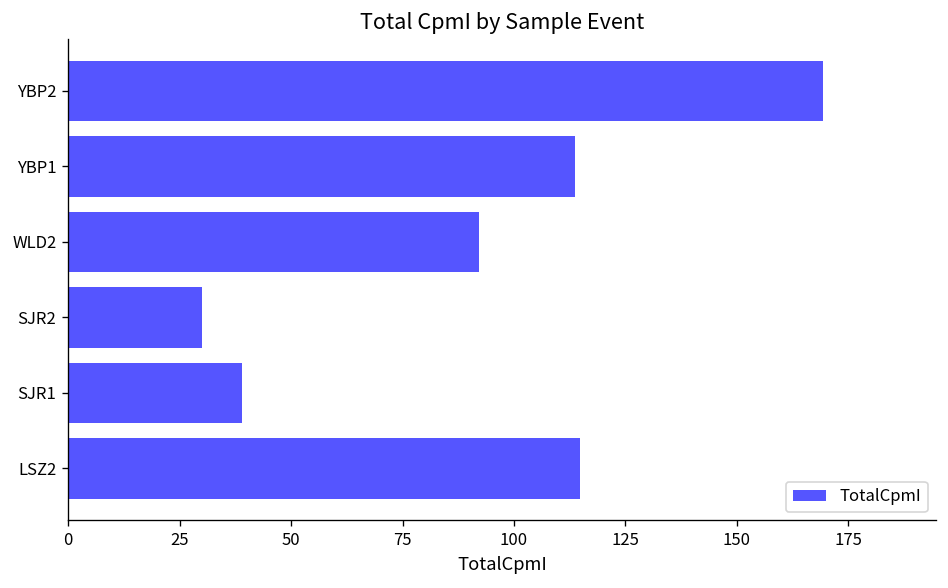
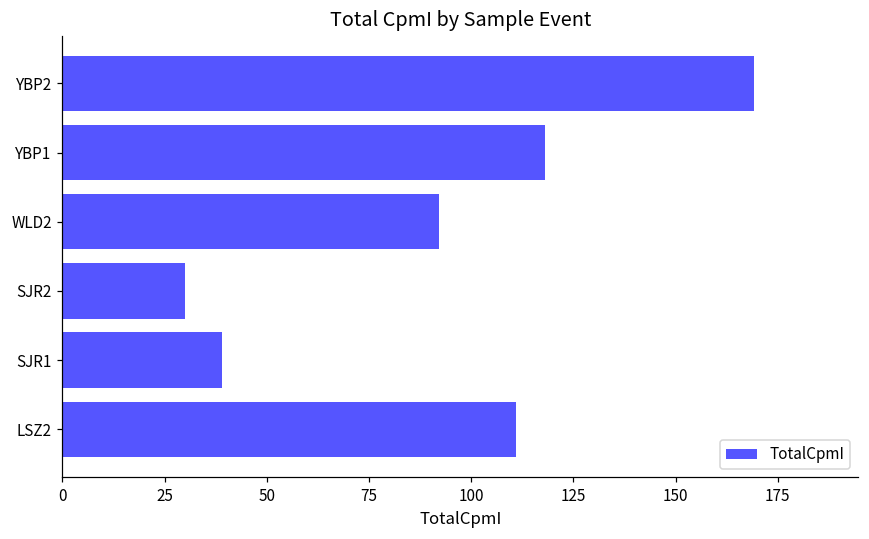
YBP1: 114 -> 118
LSZ2: 115 -> 111
